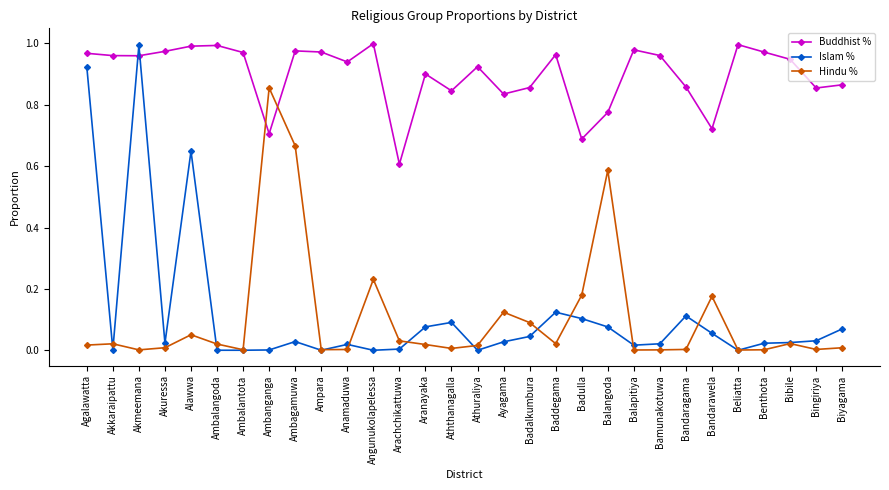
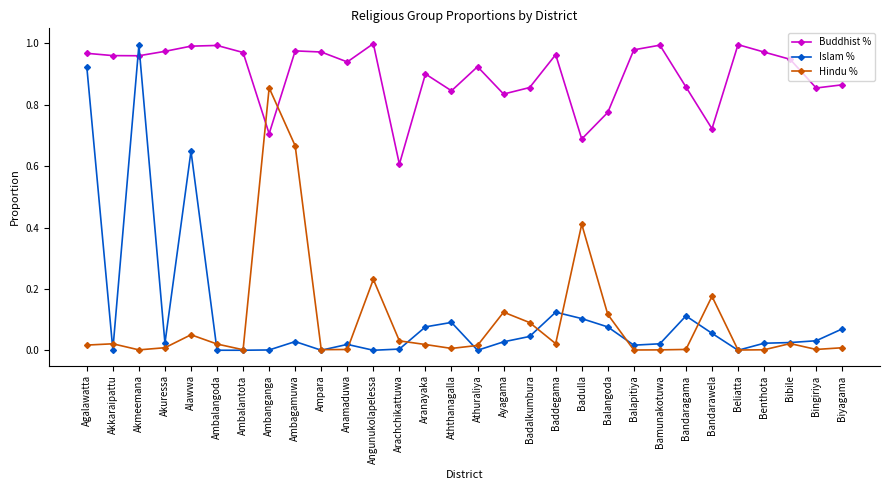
Hindu %, Badulla: 0.18 -> 0.41
Hindu %, Balangoda: 0.59 -> 0.12
Buddhist %, Bamunakotuwa: 0.96 -> 0.99
